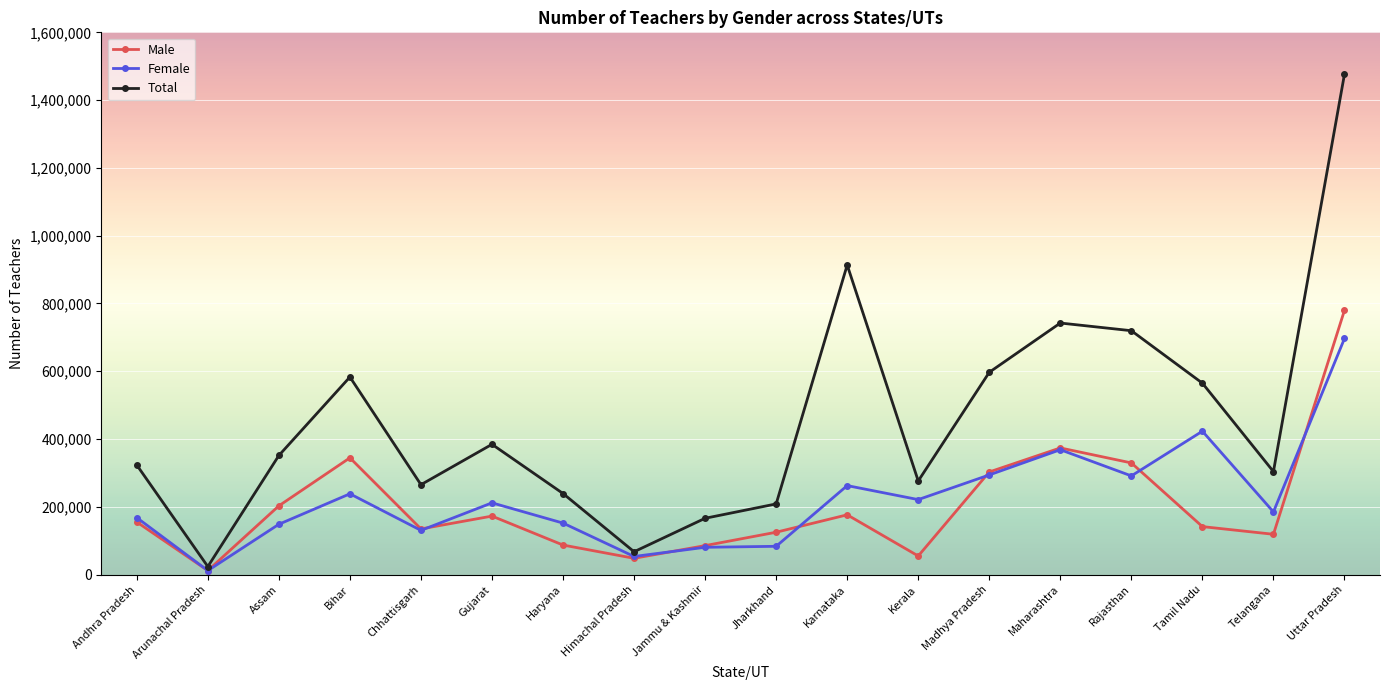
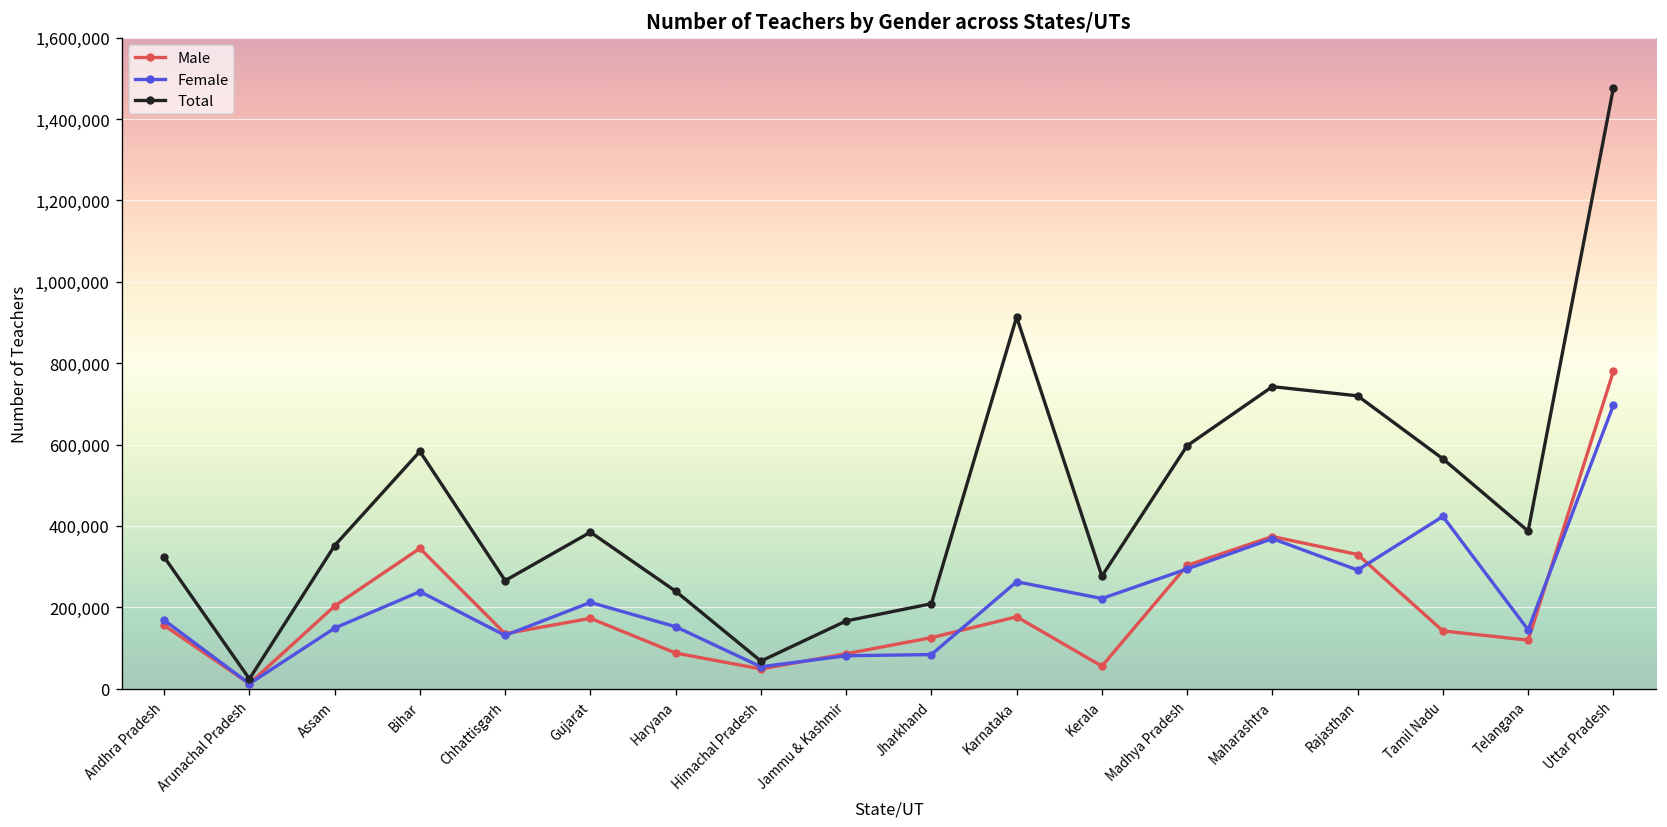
Female, Telangana: 180,000 -> 140,000
Total, Telangana: 300,000 -> 390,000
